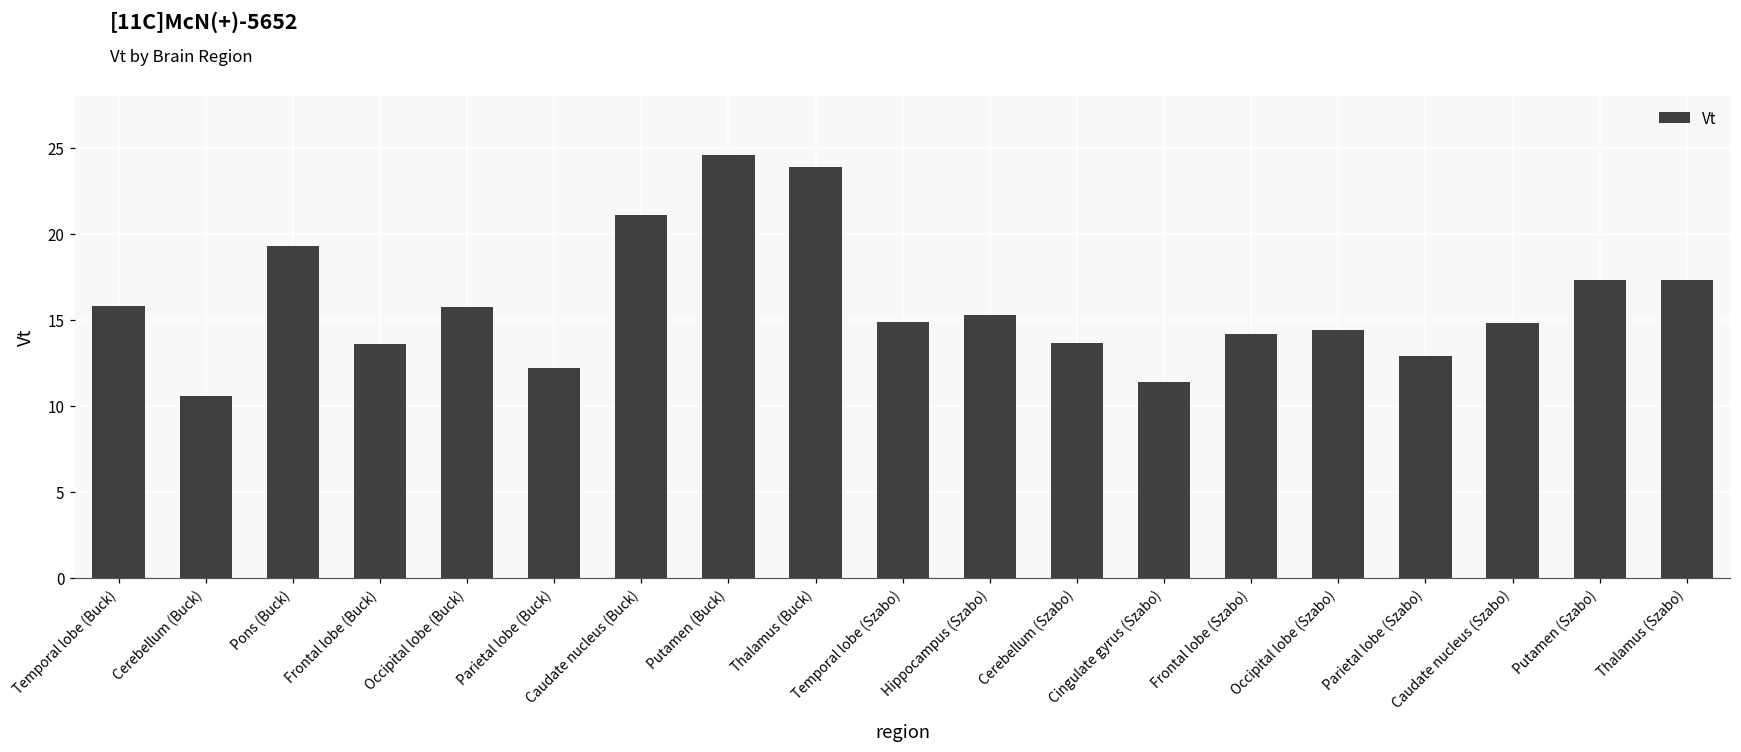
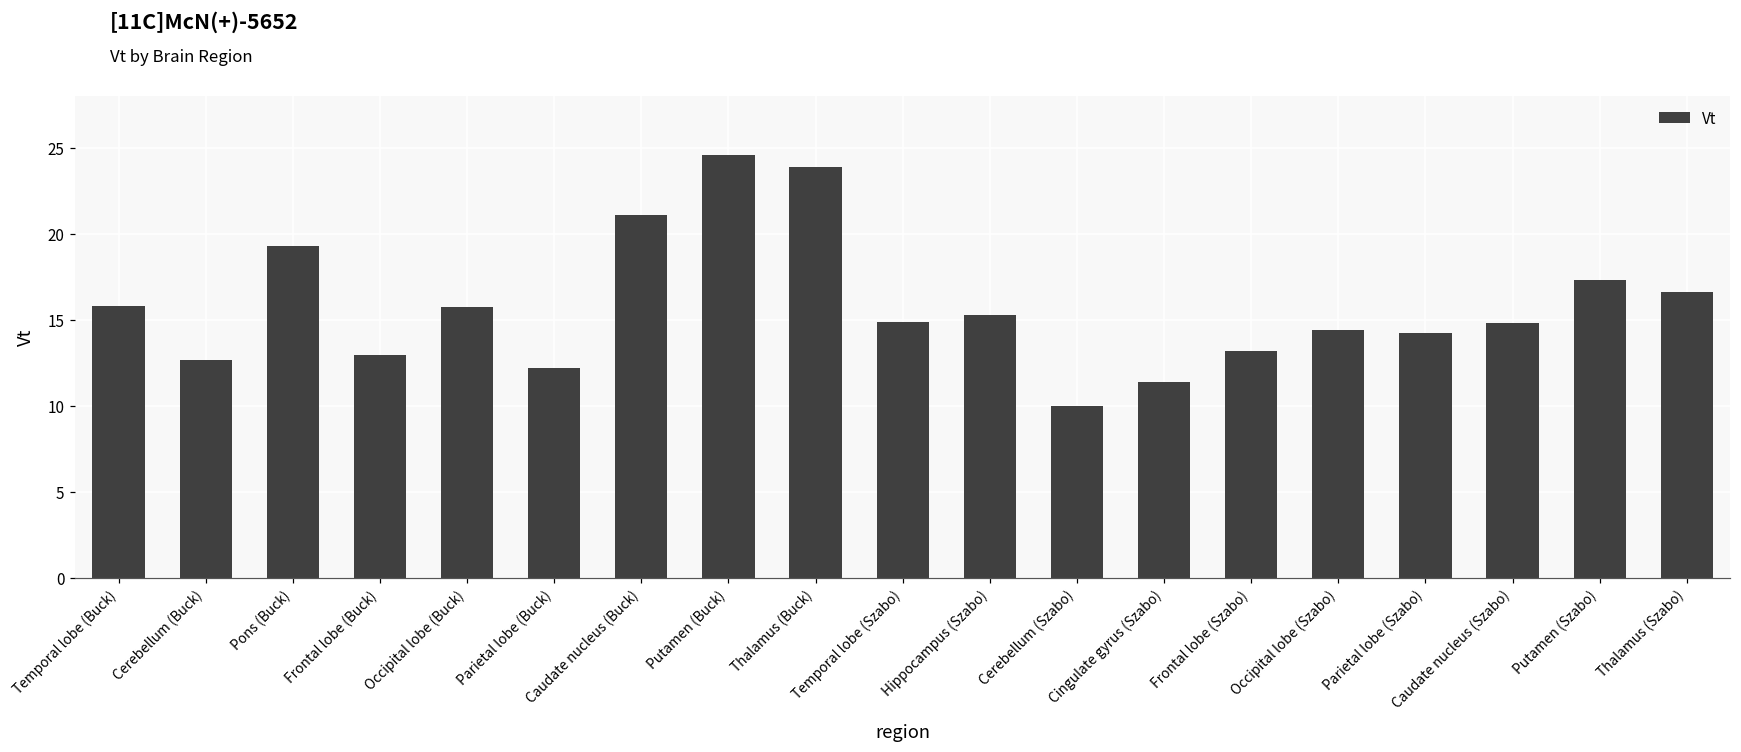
Cerebellum (Buck): 10.6 -> 12.7
Frontal lobe (Buck): 13.6 -> 13.0
Cerebellum (Szabo): 13.7 -> 10.0
Frontal lobe (Szabo): 14.2 -> 13.2
Parietal lobe (Szabo): 12.9 -> 14.2
Thalamus (Szabo): 17.3 -> 16.6
